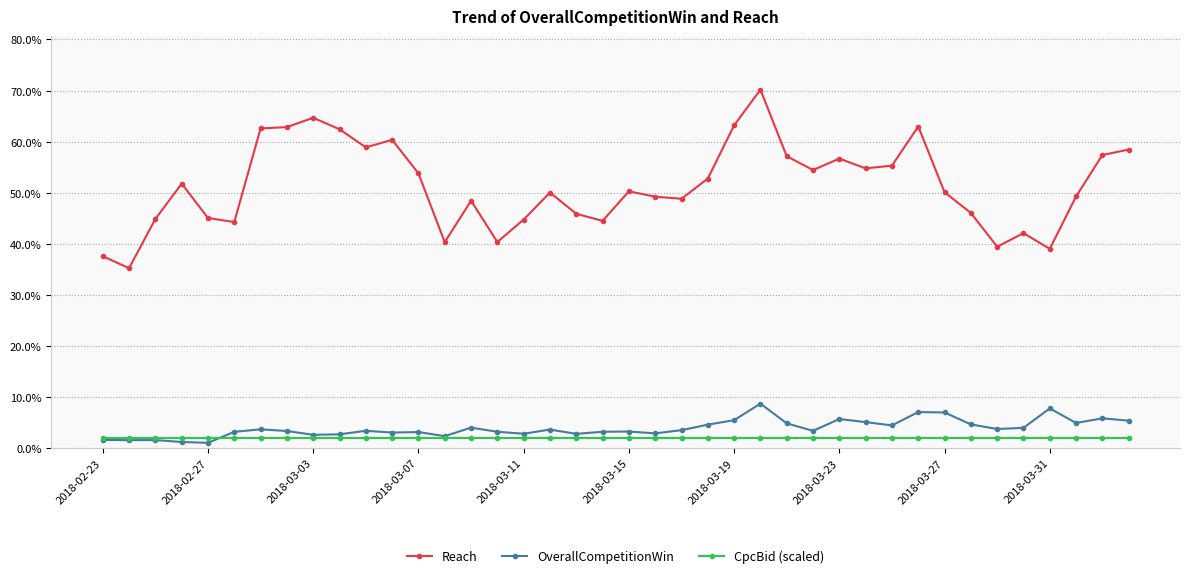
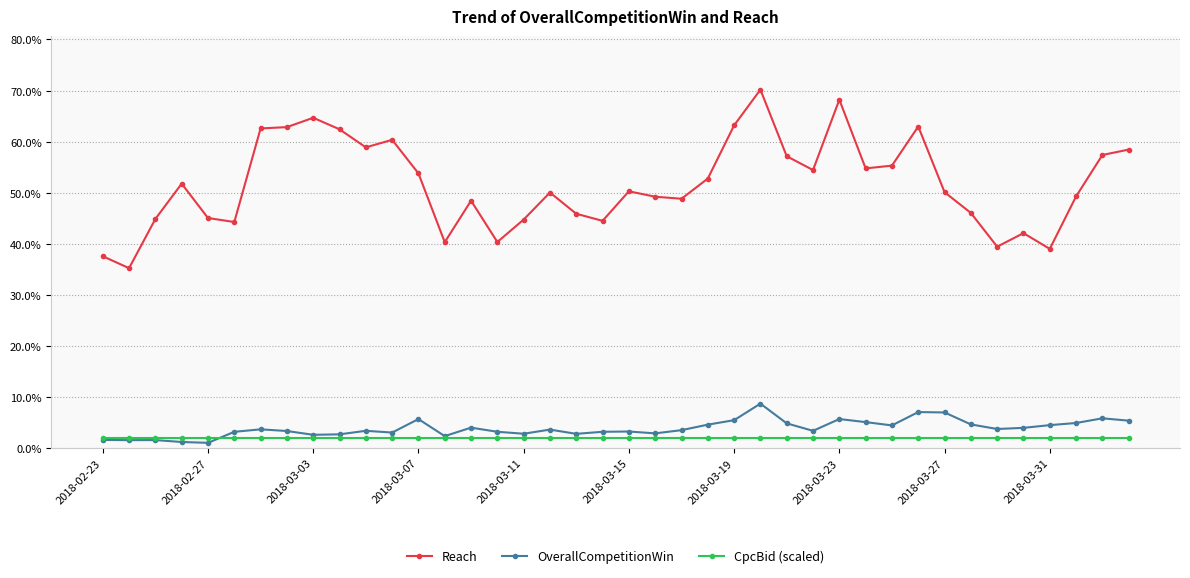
OverallCompetitionWin, 2018-03-07: 3% -> 6%
Reach, 2018-03-23: 57% -> 68%
OverallCompetitionWin, 2018-03-31: 8% -> 4%
